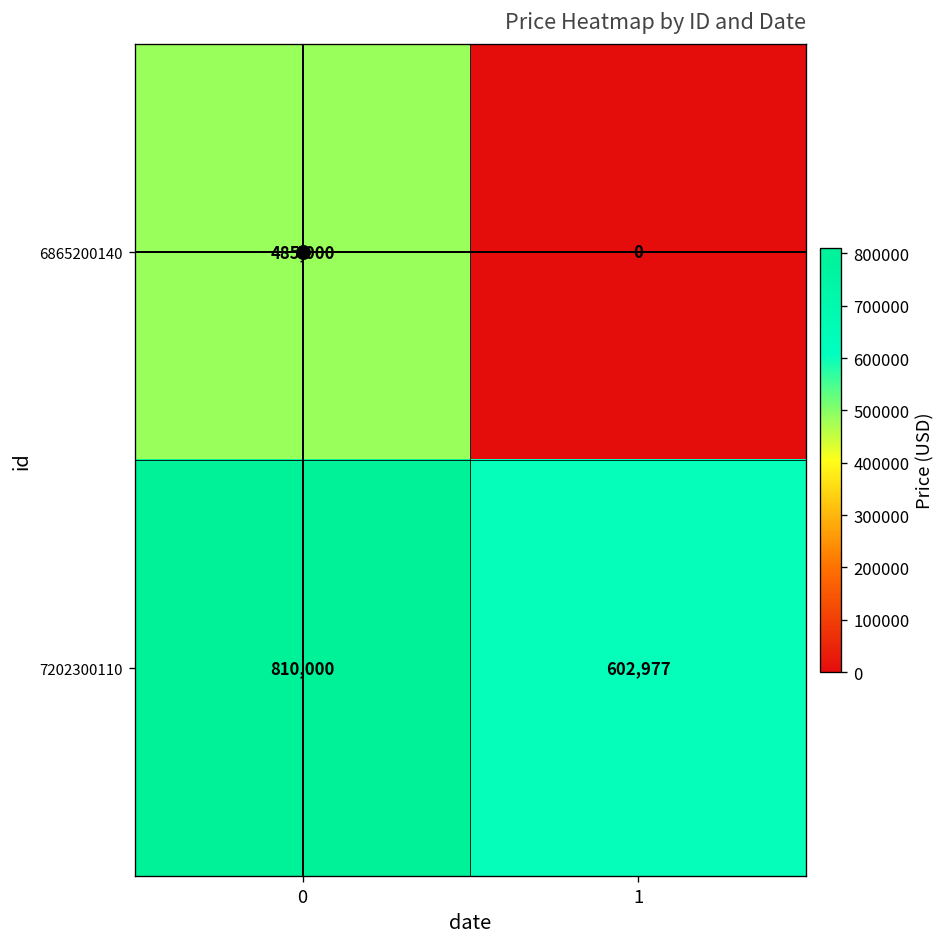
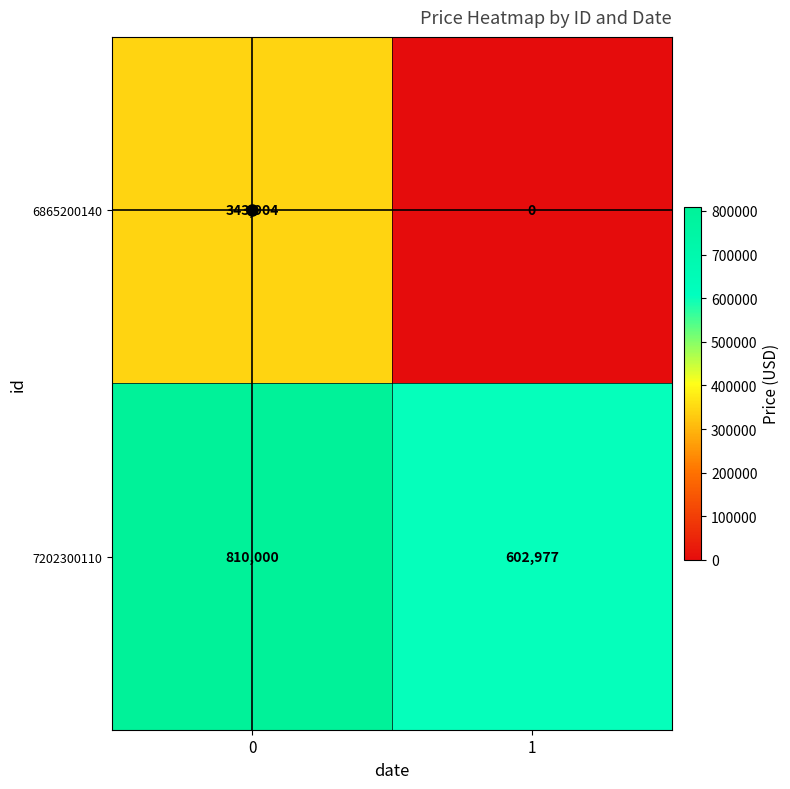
6865200140, 0: 485,000 -> 343,904
